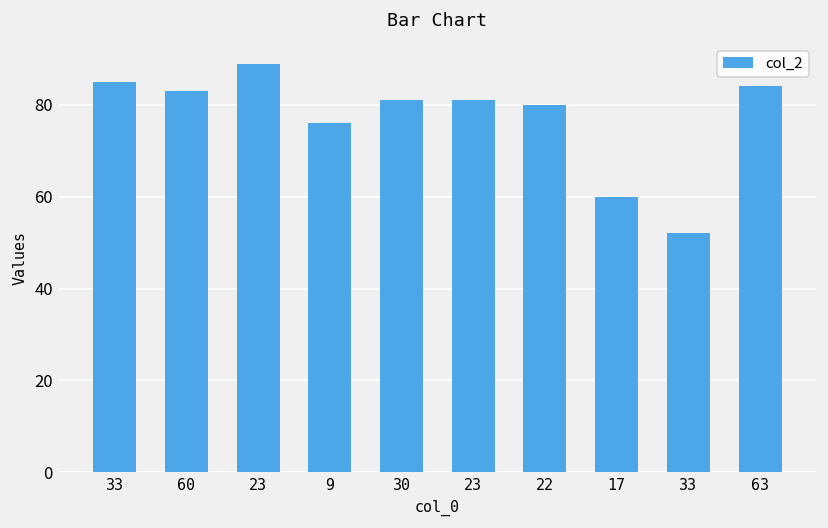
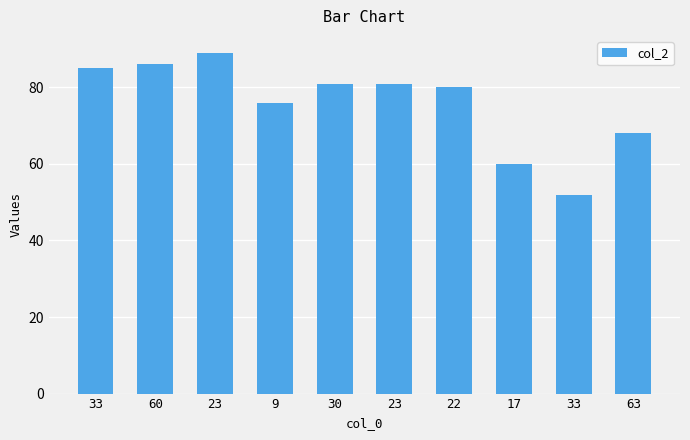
60: 83 -> 86
63: 84 -> 68
